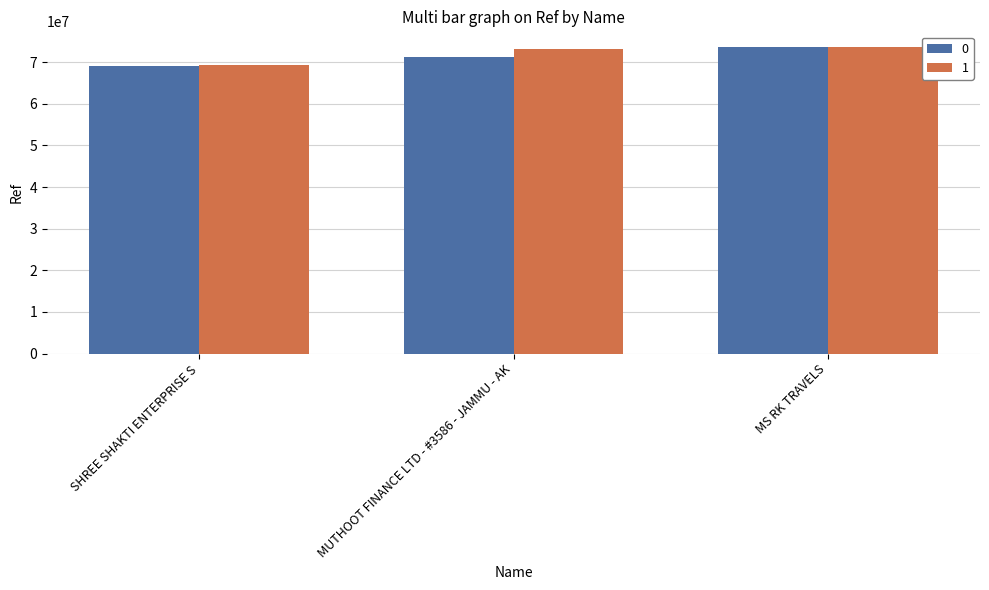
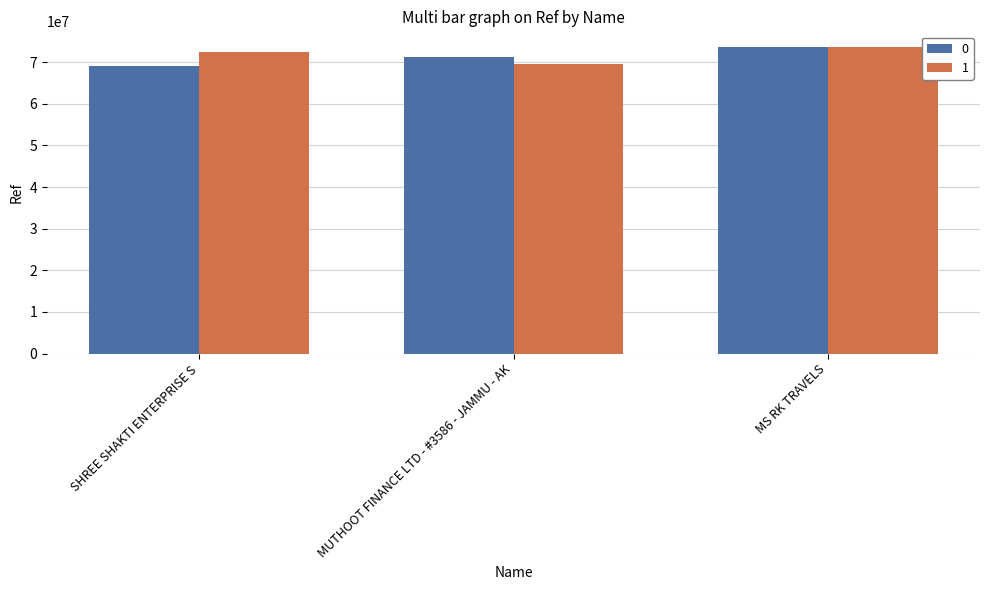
1, SHREE SHAKTI ENTERPRISE S: 69000000 -> 73000000
1, MUTHOOT FINANCE LTD - #3586 - JAMMU - AK: 73000000 -> 70000000
